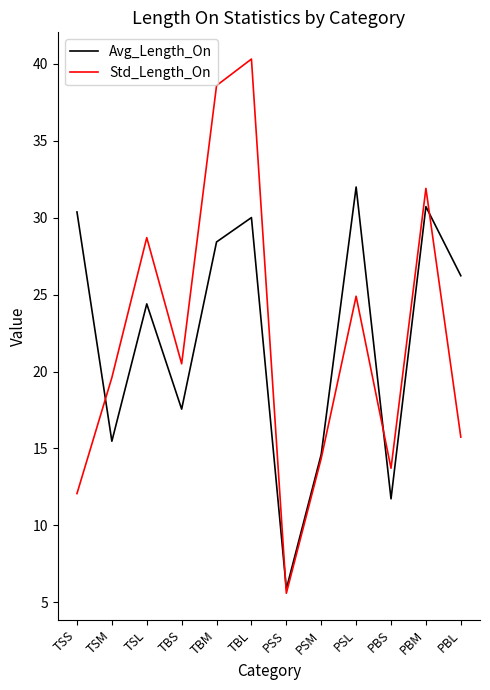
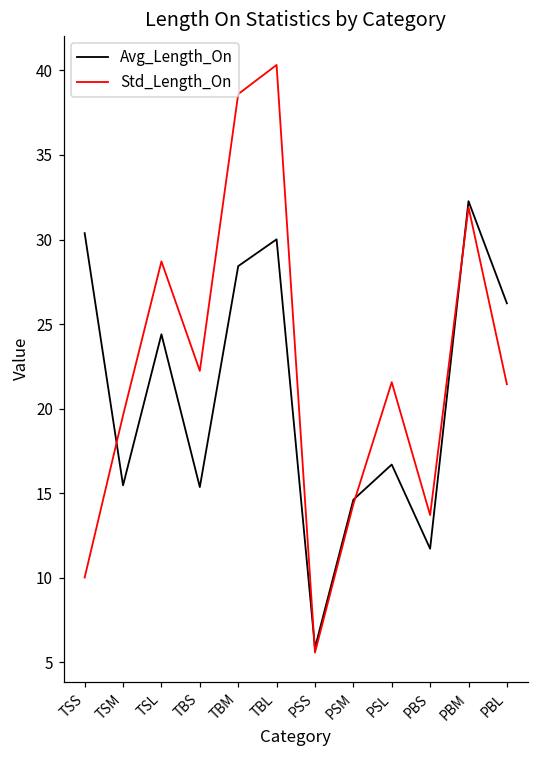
Std_Length_On, TSS: 12.1 -> 10.0
Avg_Length_On, TBS: 17.6 -> 15.4
Std_Length_On, TBS: 20.5 -> 22.2
Avg_Length_On, PSL: 32.0 -> 16.7
Std_Length_On, PSL: 24.9 -> 21.6
Avg_Length_On, PBM: 30.7 -> 32.3
Std_Length_On, PBL: 15.7 -> 21.4
